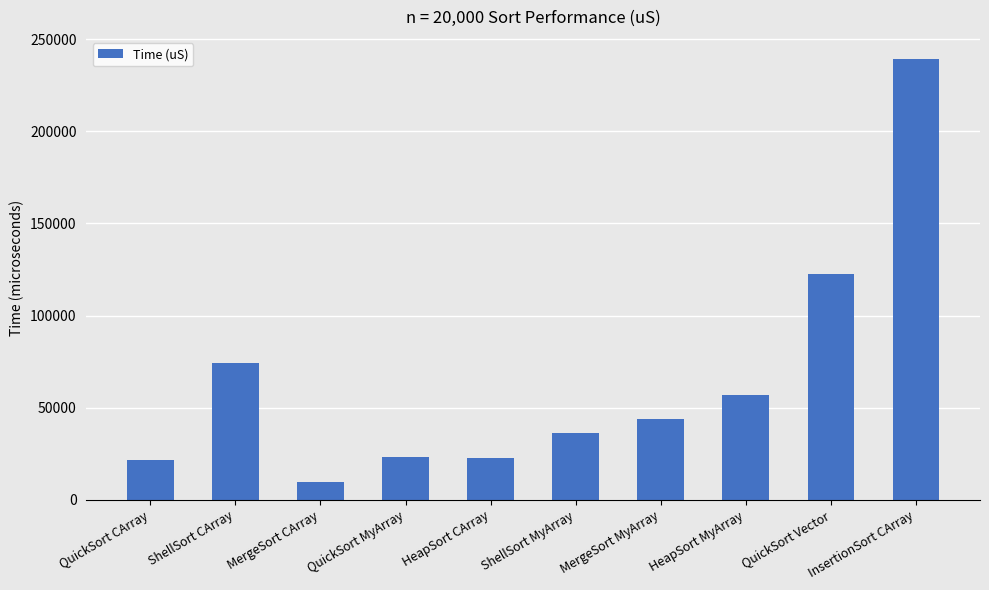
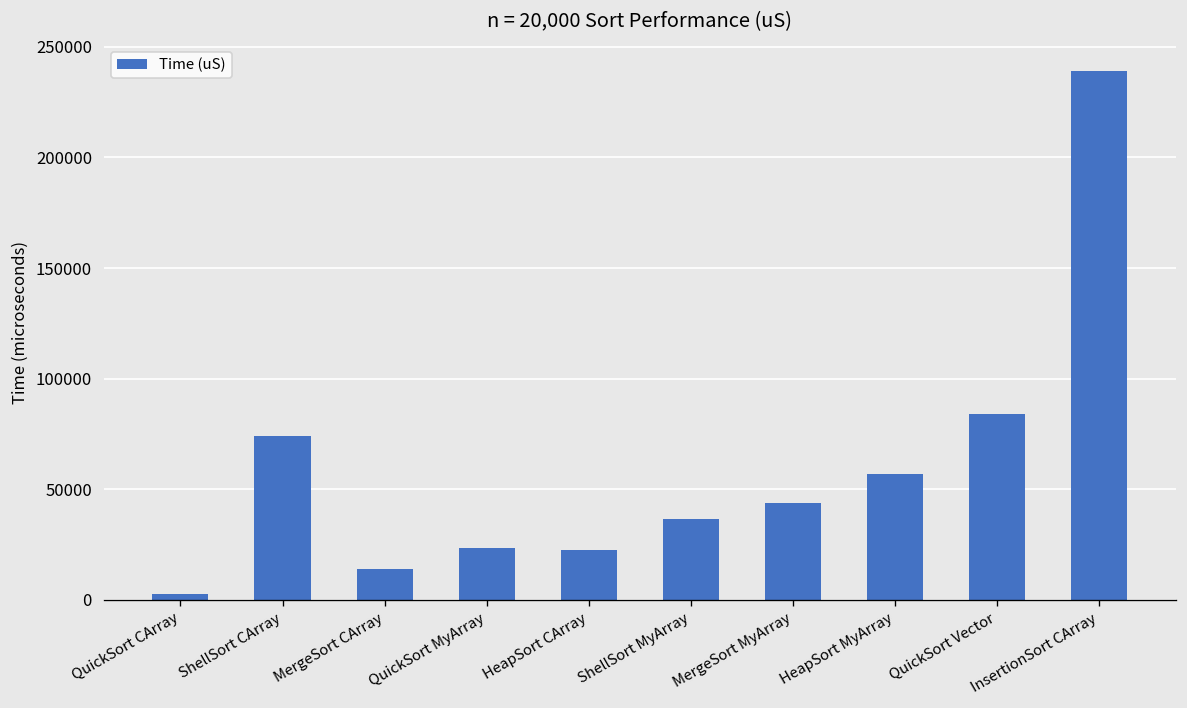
QuickSort CArray: 22000 -> 3000
MergeSort CArray: 10000 -> 14000
QuickSort Vector: 122000 -> 84000
